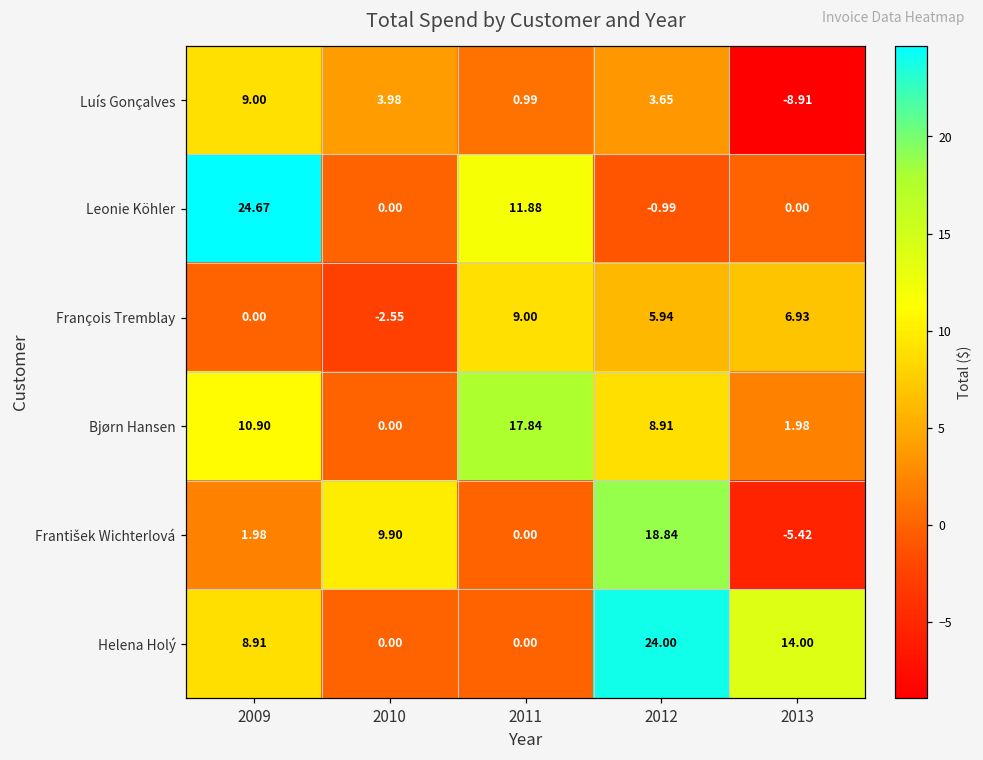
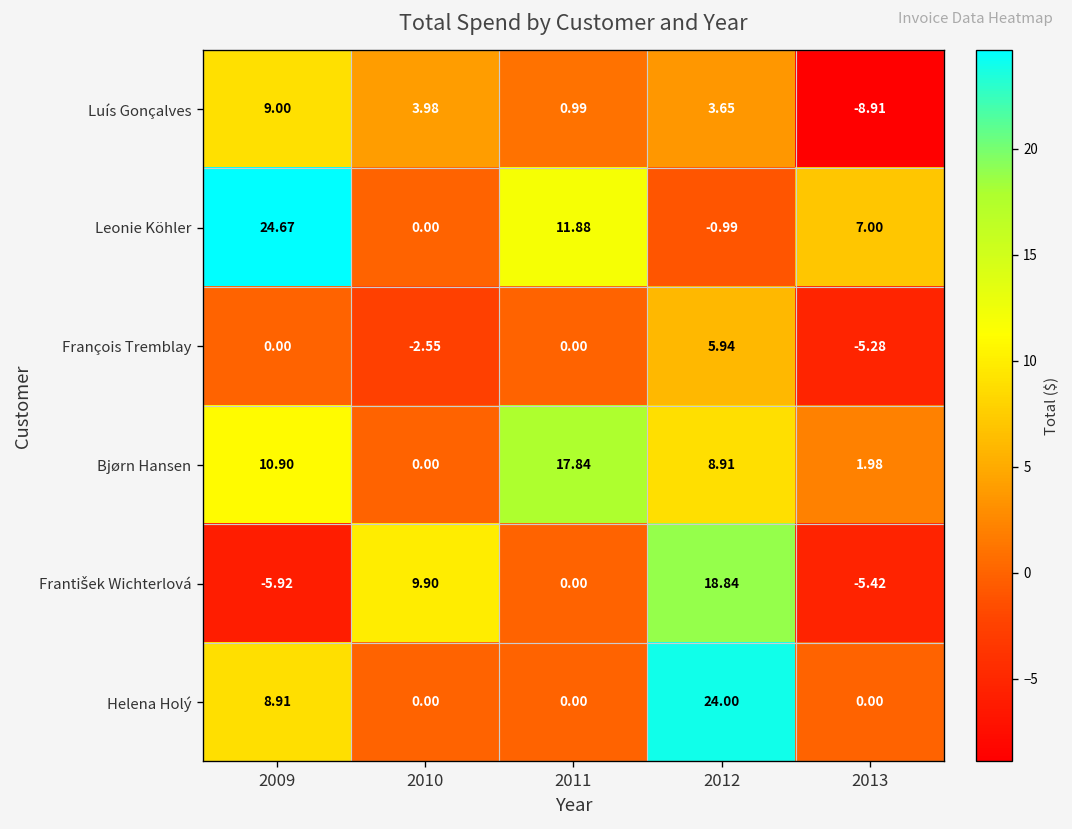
Leonie Köhler, 2013: 0.00 -> 7.00
François Tremblay, 2011: 9.00 -> 0.00
François Tremblay, 2013: 6.93 -> -5.28
František Wichterlová, 2009: 1.98 -> -5.92
Helena Holý, 2013: 14.00 -> 0.00
